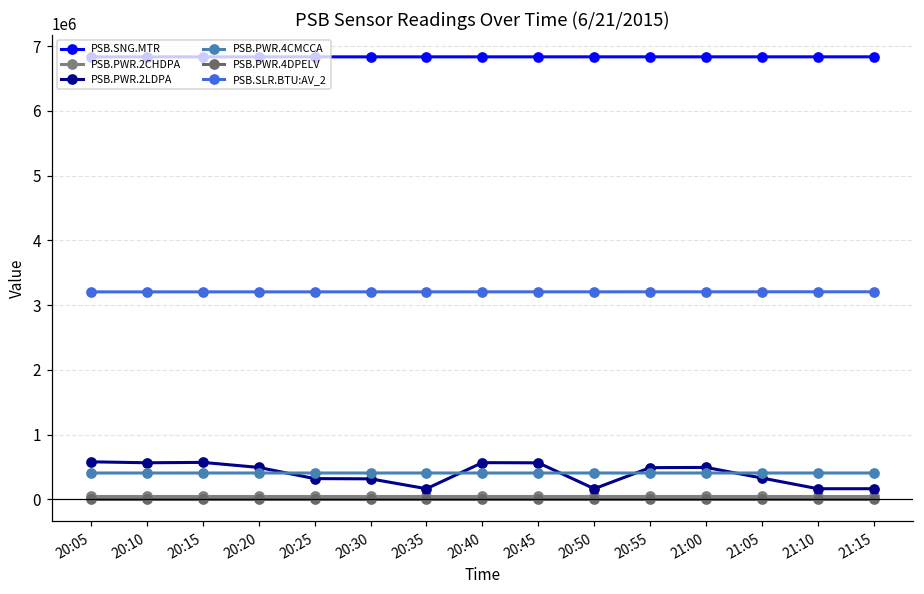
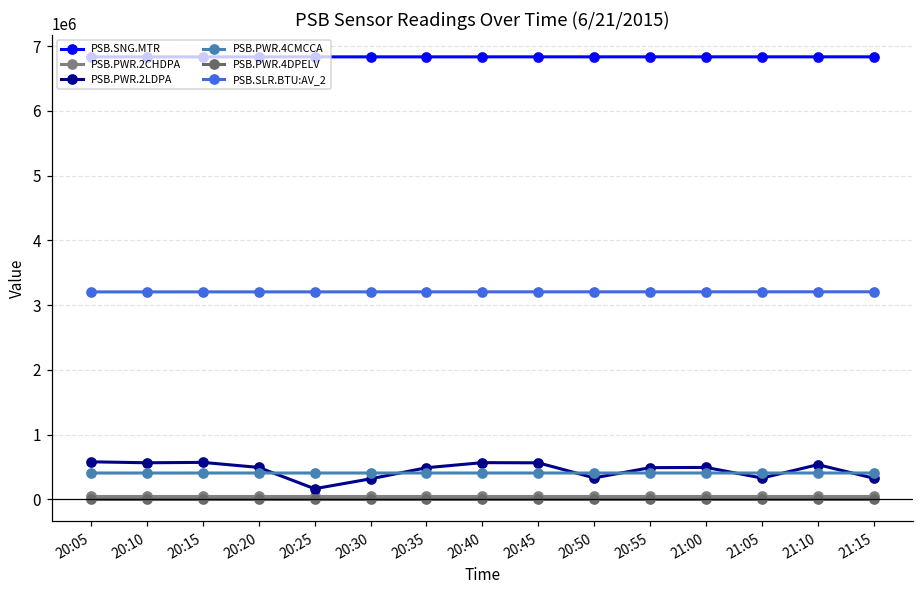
PSB.PWR.2LDPA, 20:25: 300000 -> 200000
PSB.PWR.2LDPA, 20:35: 200000 -> 500000
PSB.PWR.2LDPA, 20:50: 200000 -> 300000
PSB.PWR.2LDPA, 21:10: 200000 -> 500000
PSB.PWR.2LDPA, 21:15: 200000 -> 300000
